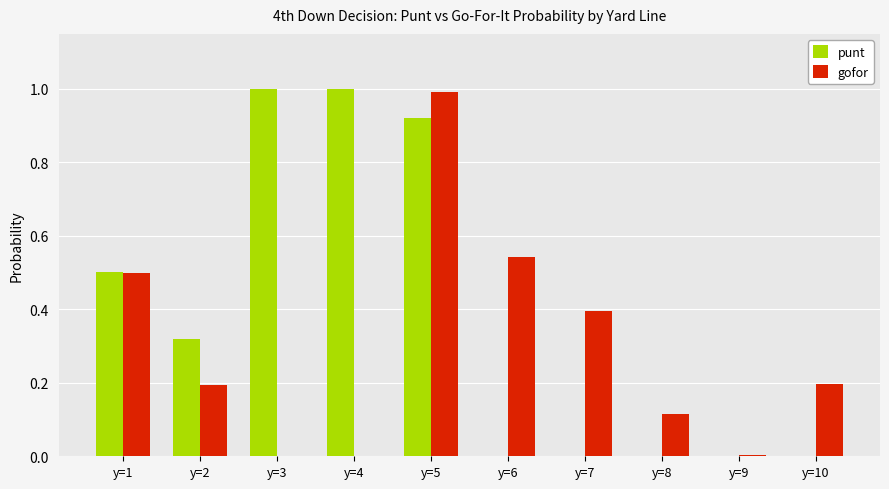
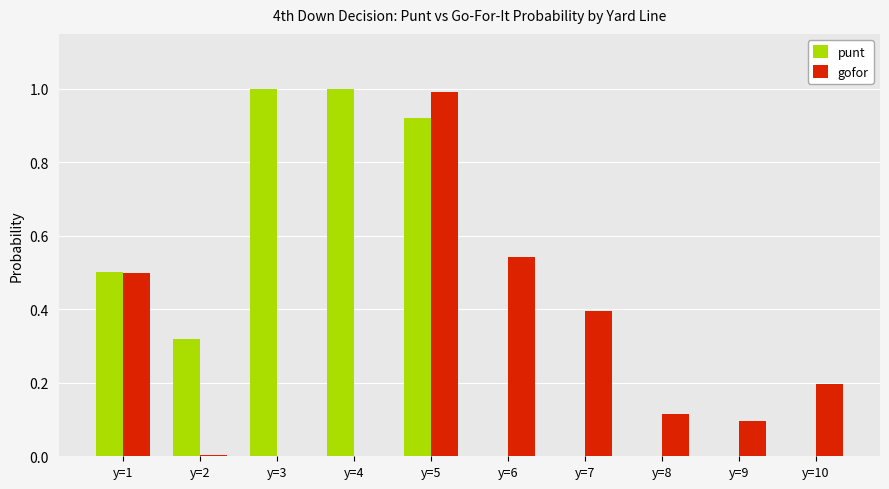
gofor, y=2: 0.19 -> 0.00
gofor, y=9: 0.00 -> 0.10
